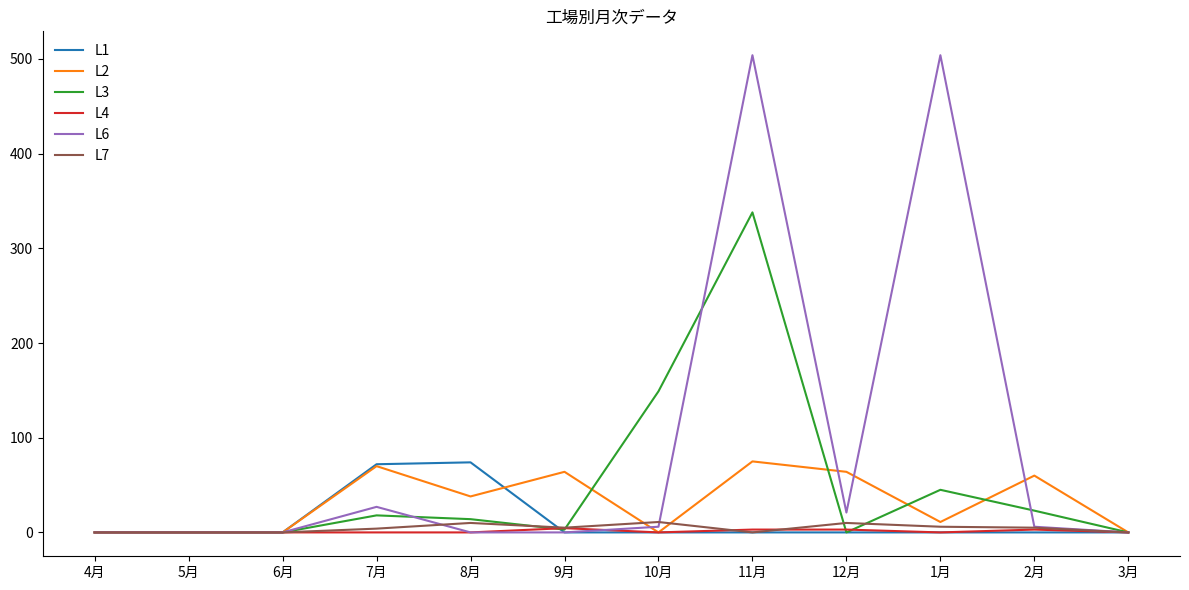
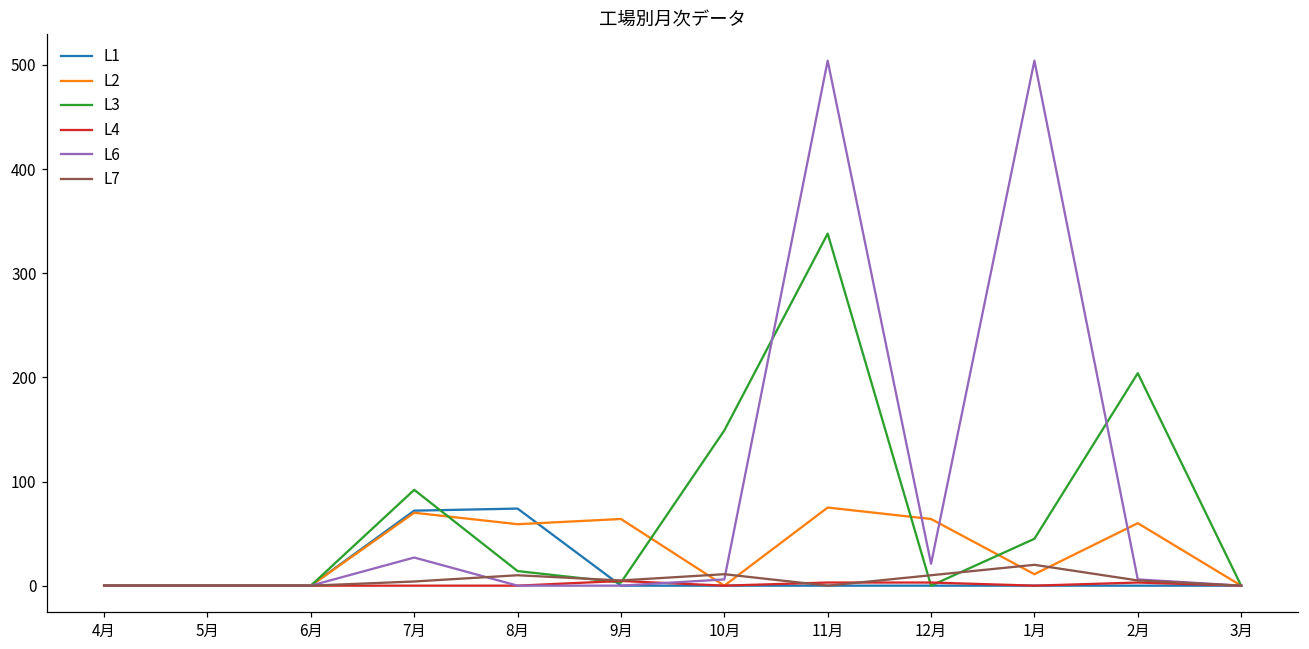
L3, 7月: 20 -> 90
L2, 8月: 40 -> 60
L7, 1月: 10 -> 20
L3, 2月: 20 -> 200
